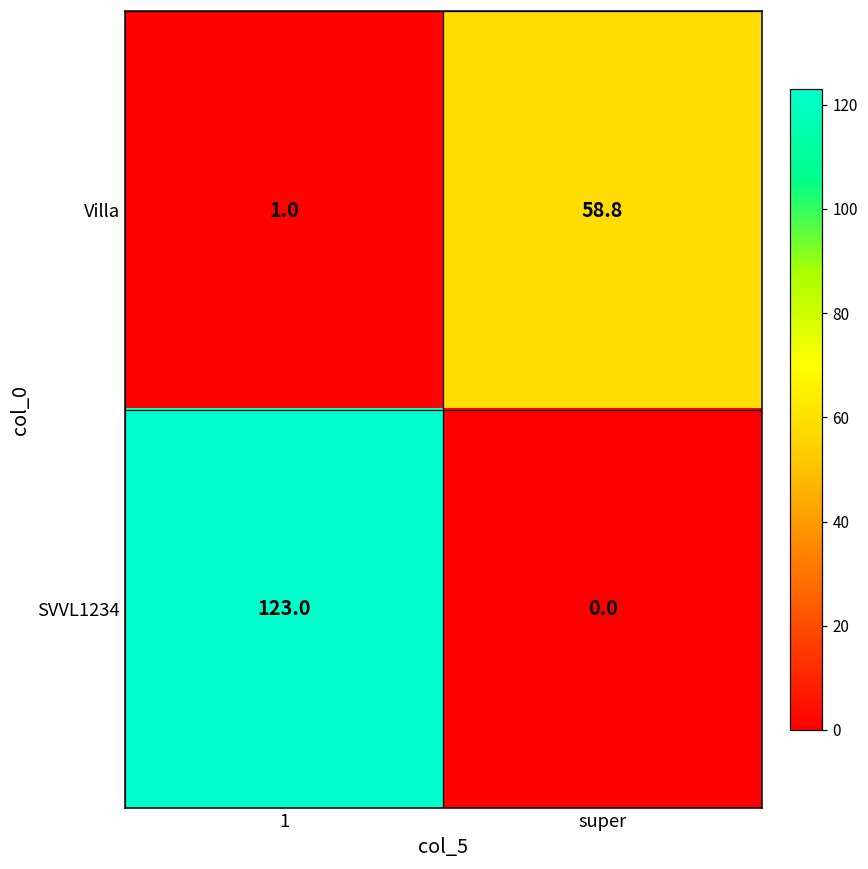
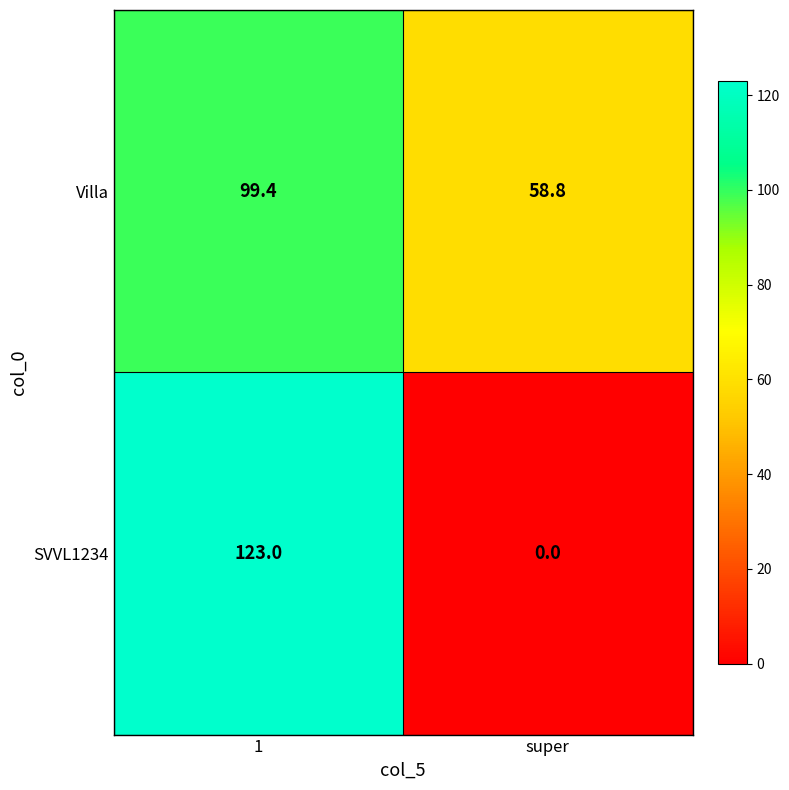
Villa, 1: 1.0 -> 99.4
